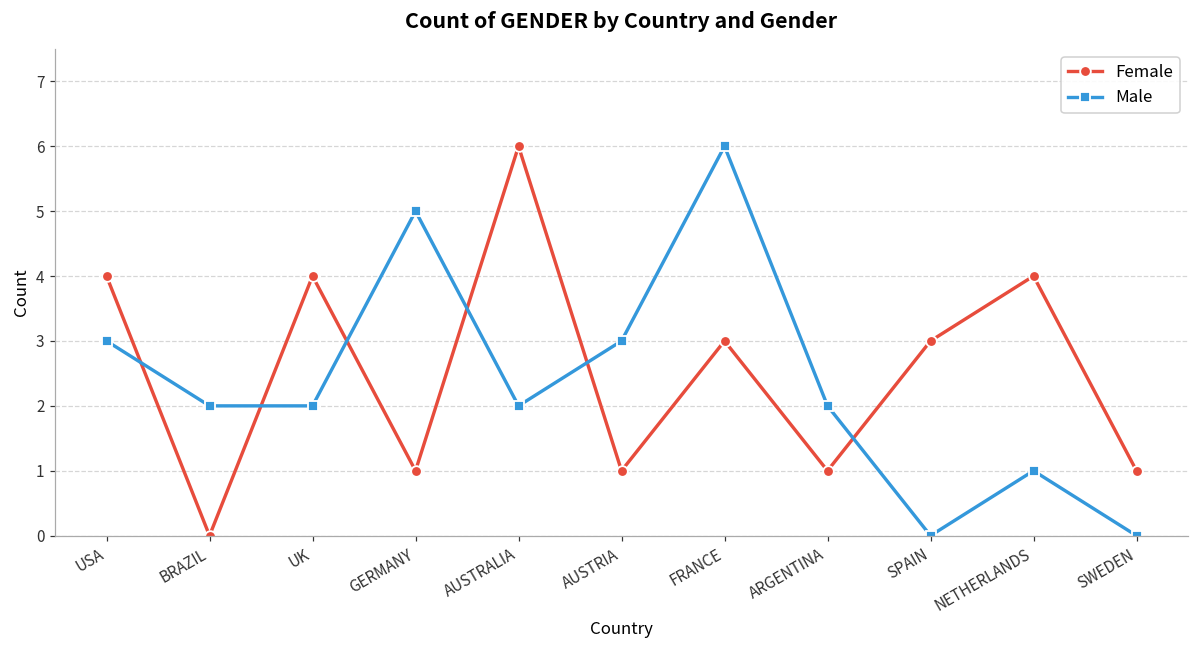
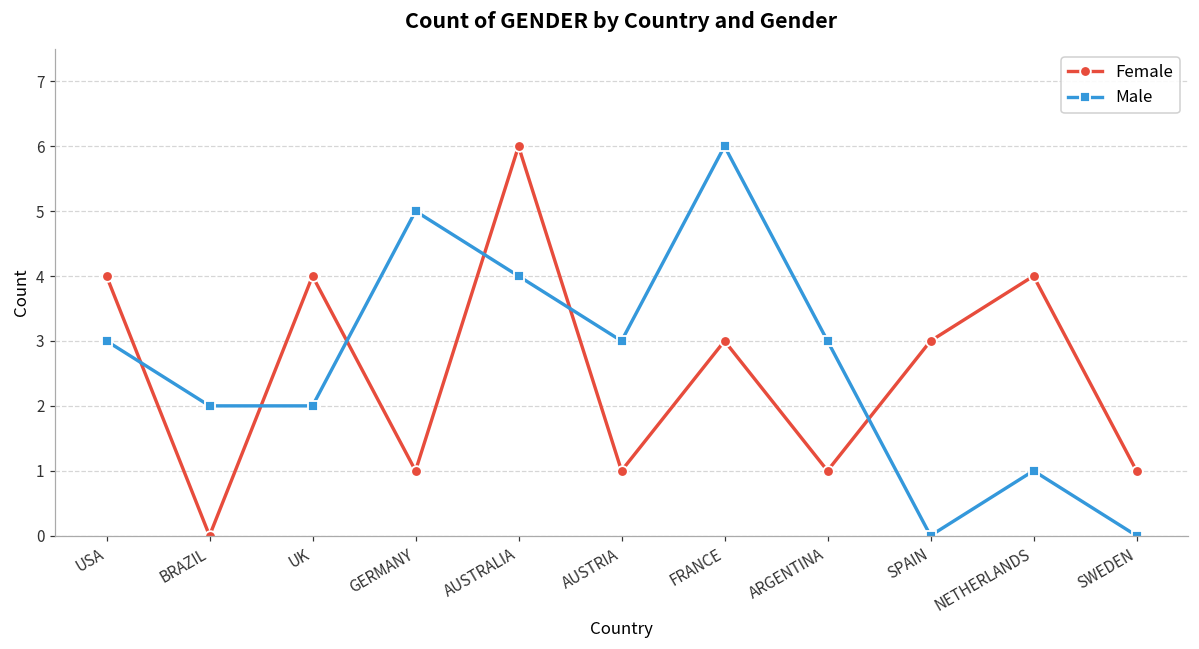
Male, AUSTRALIA: 2 -> 4
Male, ARGENTINA: 2 -> 3
